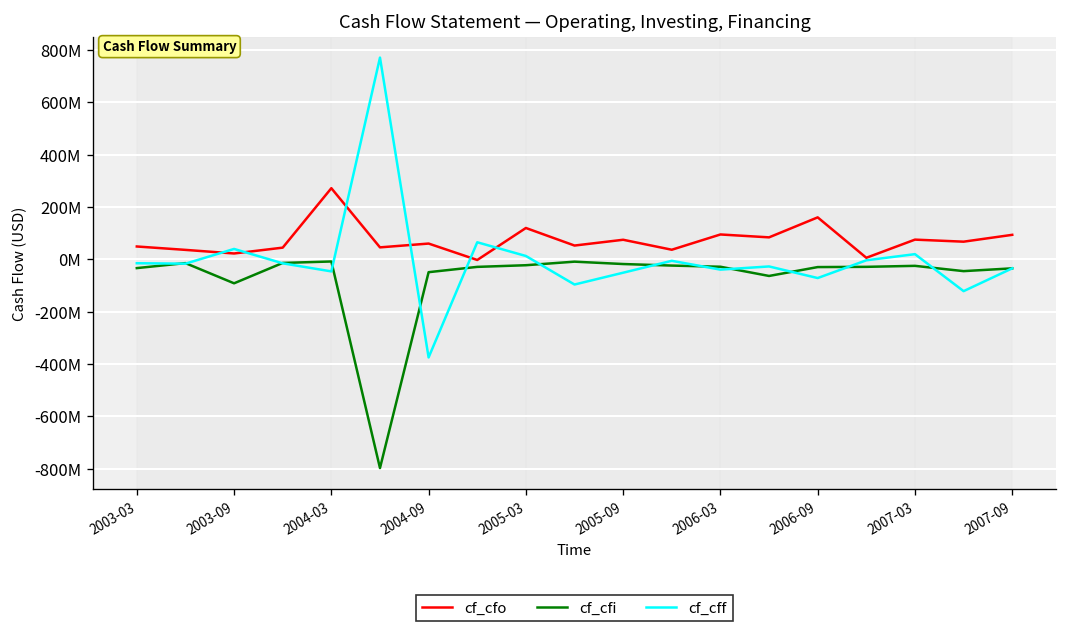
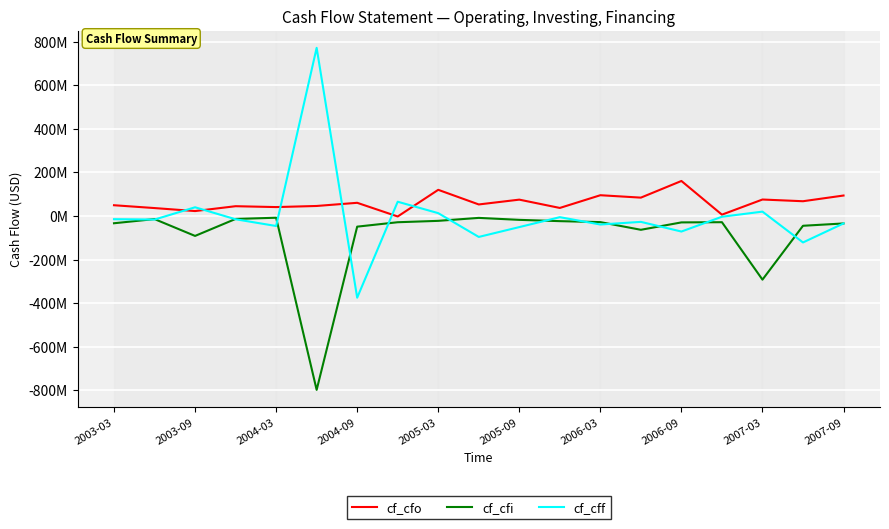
cf_cfo, 2004-03: 270000000 -> 40000000
cf_cfi, 2007-03: -20000000 -> -290000000
